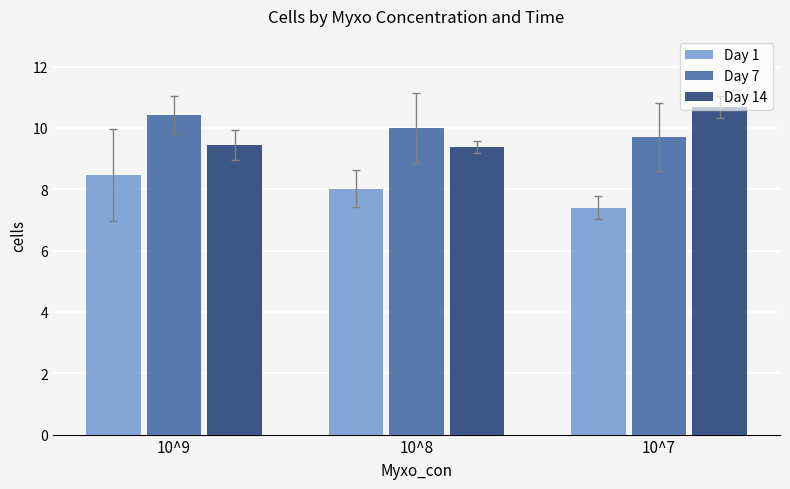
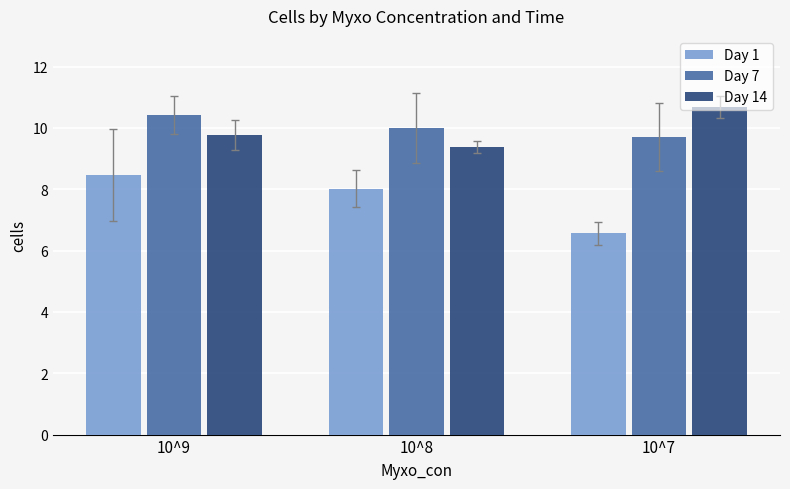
Day 14, 10^9: 9.5 -> 9.8
Day 1, 10^7: 7.4 -> 6.6
